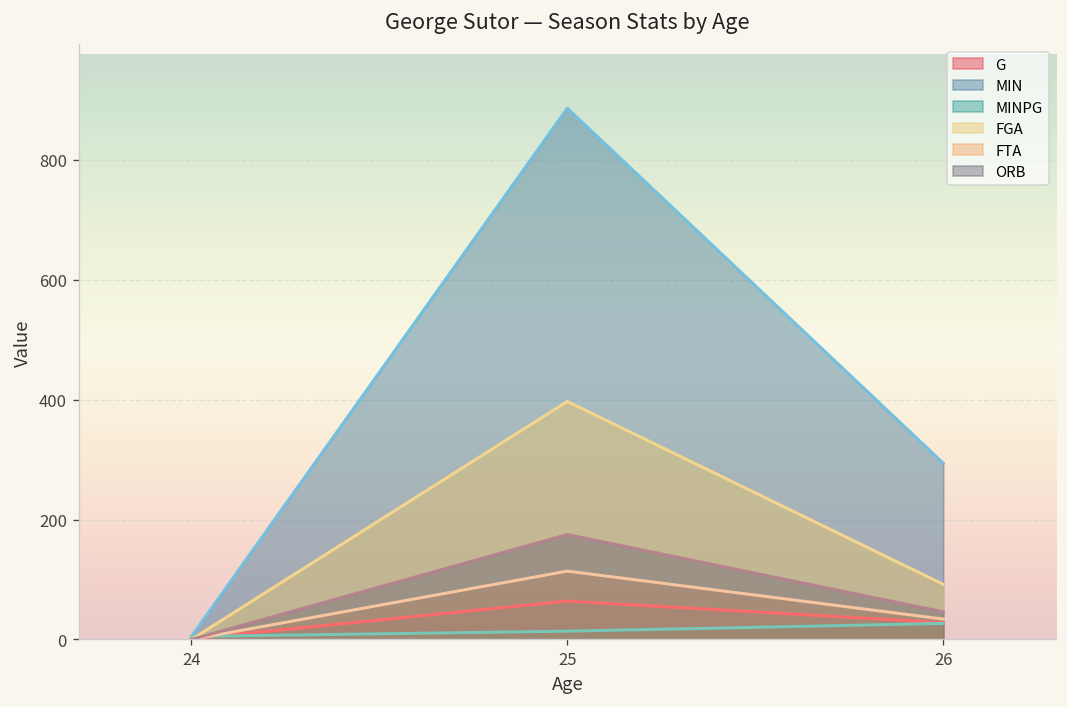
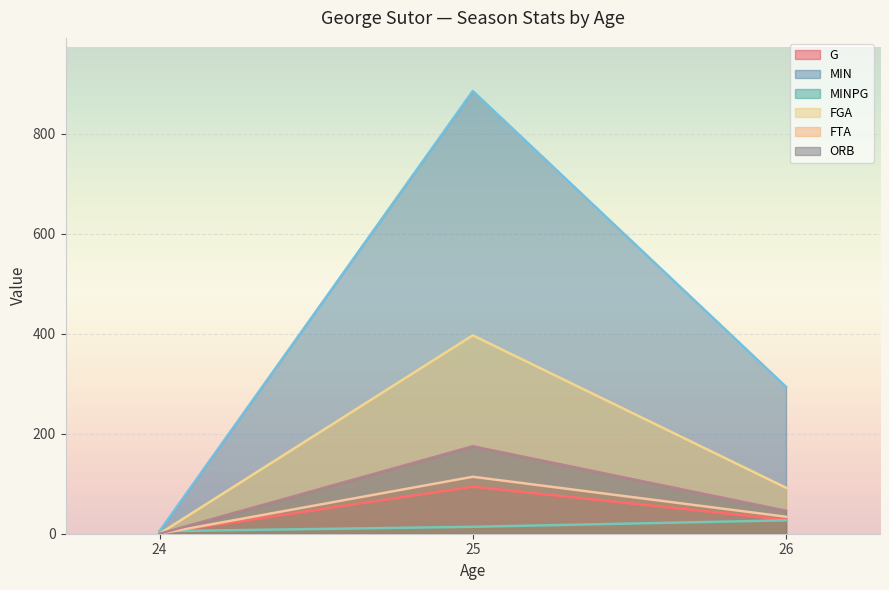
G, 25: 60 -> 90
